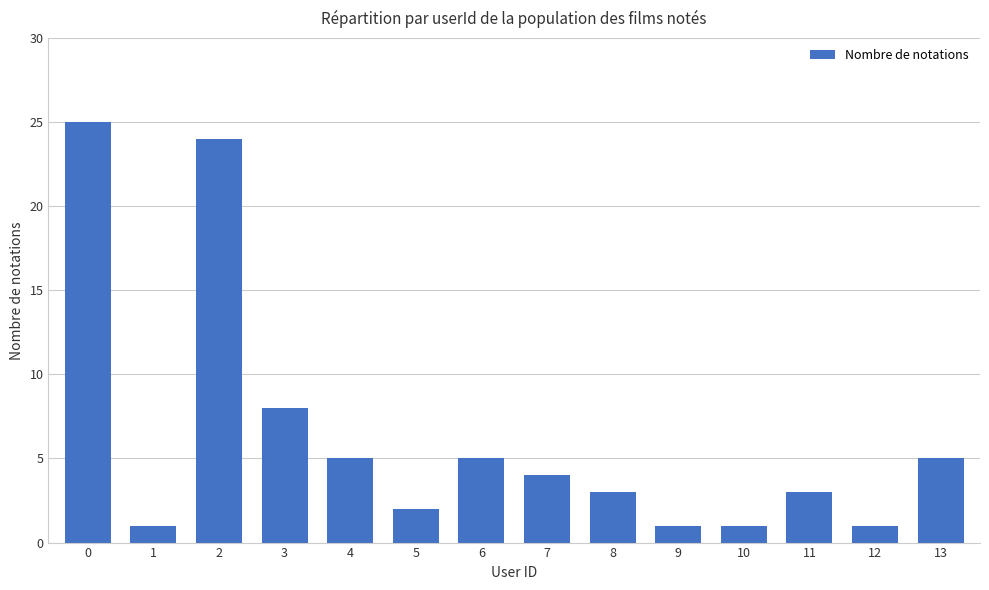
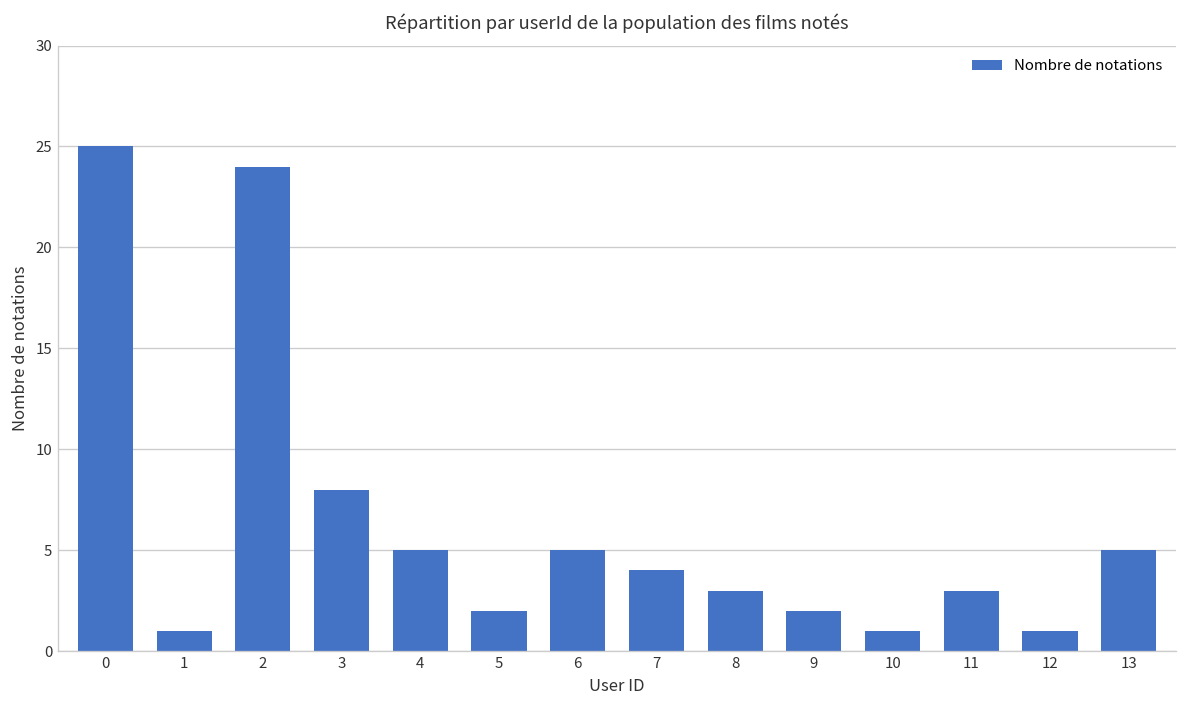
9: 1 -> 2
